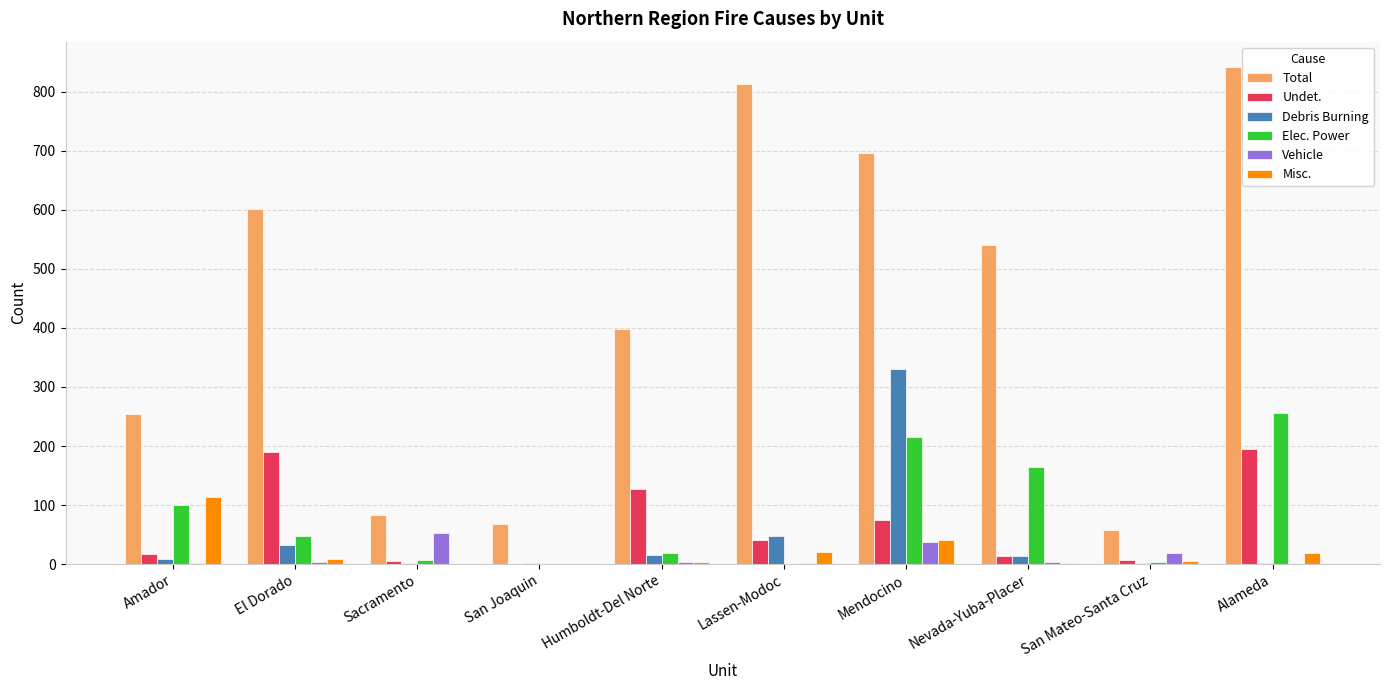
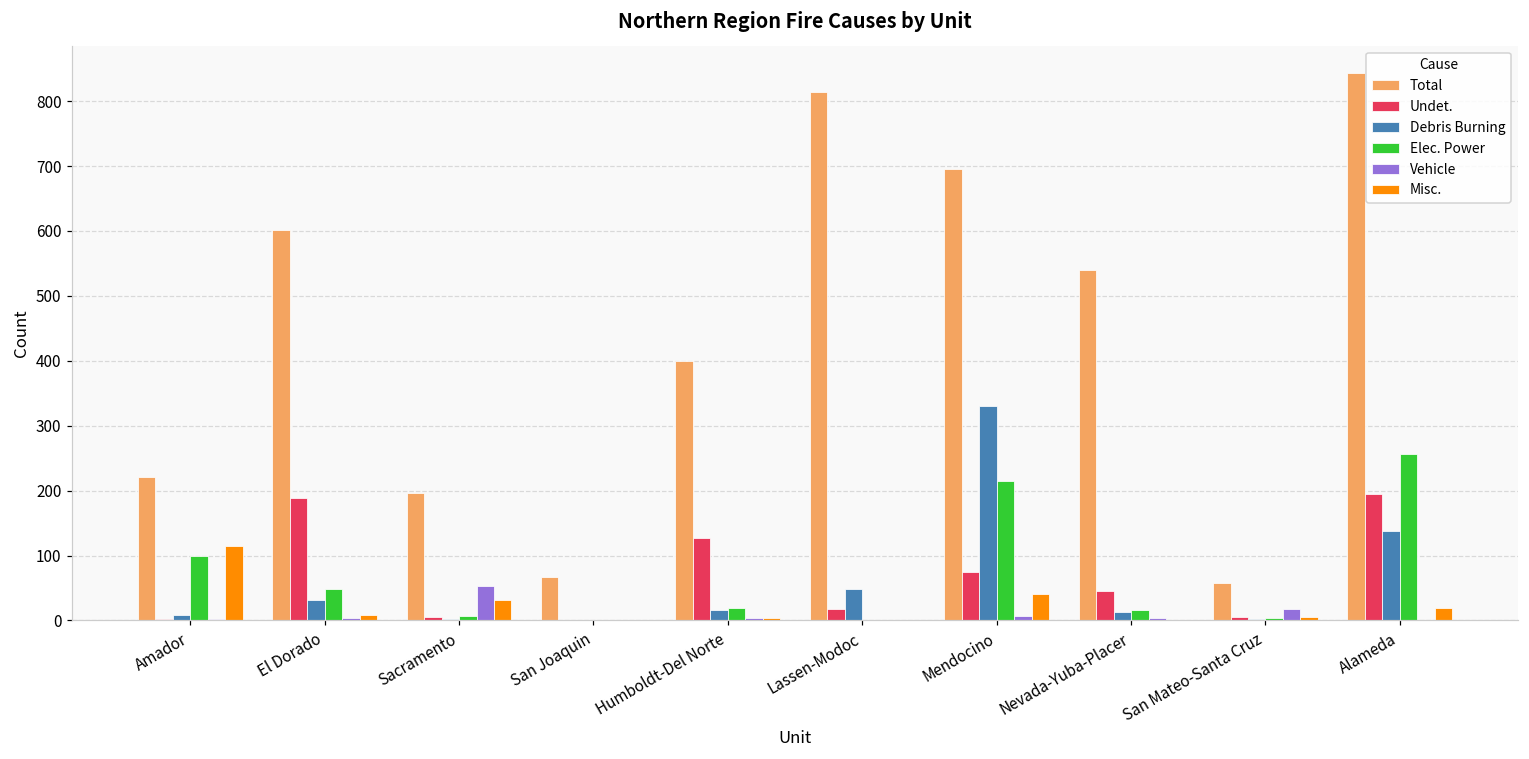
Total, Amador: 250 -> 220
Undet., Amador: 20 -> 0
Total, Sacramento: 80 -> 200
Misc., Sacramento: 0 -> 30
Undet., Lassen-Modoc: 40 -> 20
Misc., Lassen-Modoc: 20 -> 0
Vehicle, Mendocino: 40 -> 10
Undet., Nevada-Yuba-Placer: 10 -> 50
Elec. Power, Nevada-Yuba-Placer: 170 -> 20
Debris Burning, Alameda: 0 -> 140
